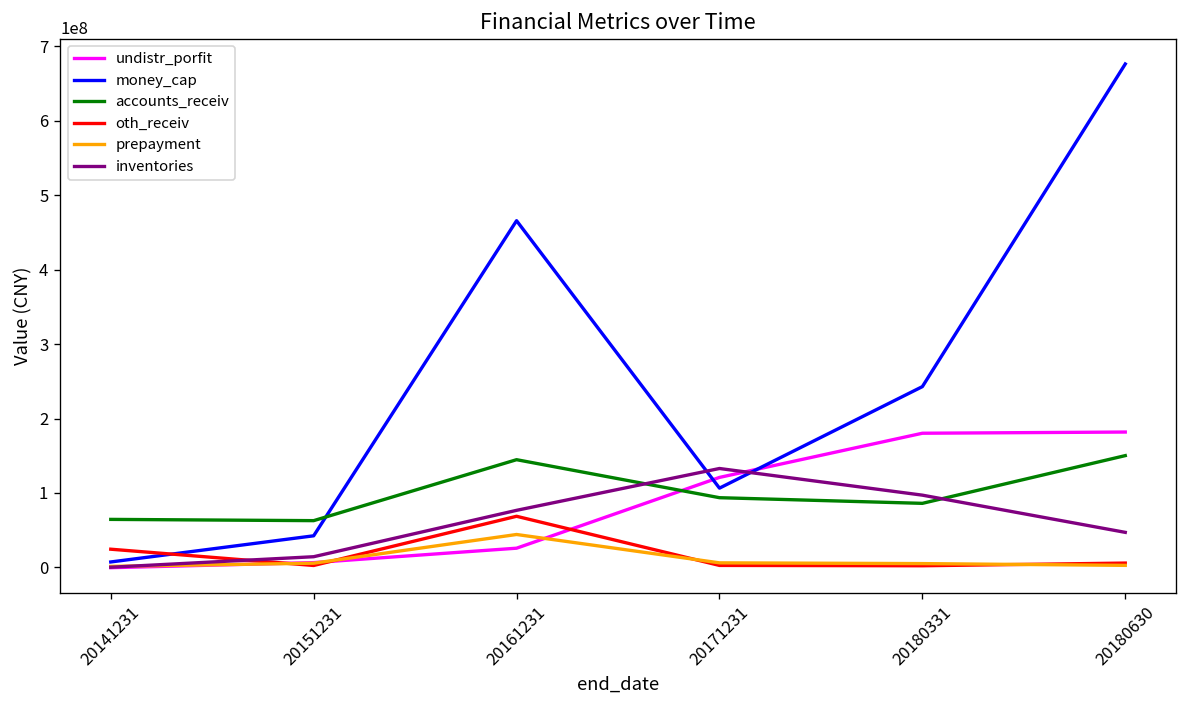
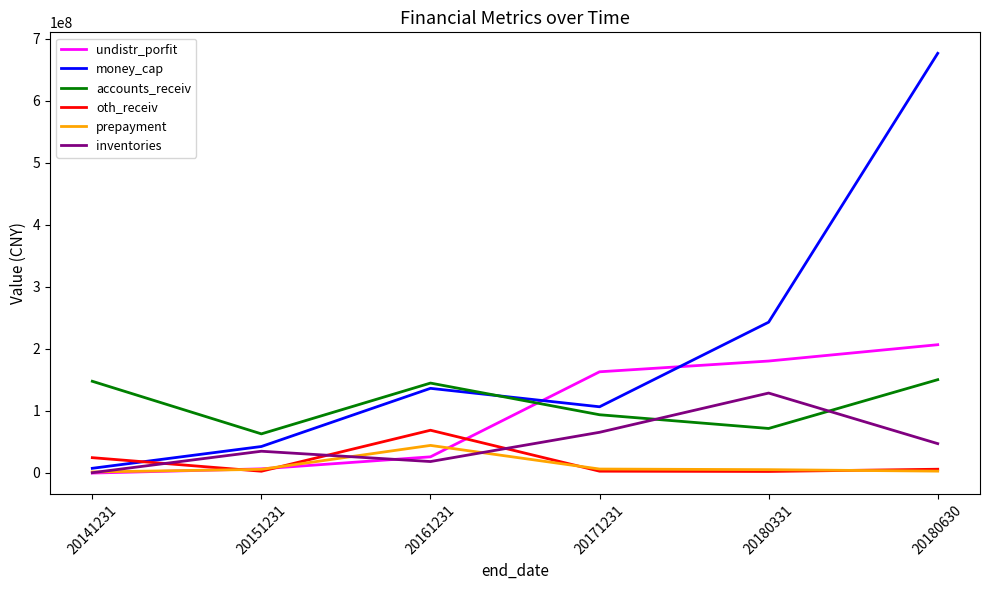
accounts_receiv, 20141231: 60000000 -> 150000000
inventories, 20151231: 10000000 -> 30000000
money_cap, 20161231: 470000000 -> 140000000
inventories, 20161231: 80000000 -> 20000000
undistr_porfit, 20171231: 120000000 -> 160000000
inventories, 20171231: 130000000 -> 70000000
accounts_receiv, 20180331: 90000000 -> 70000000
inventories, 20180331: 100000000 -> 130000000
undistr_porfit, 20180630: 180000000 -> 210000000
